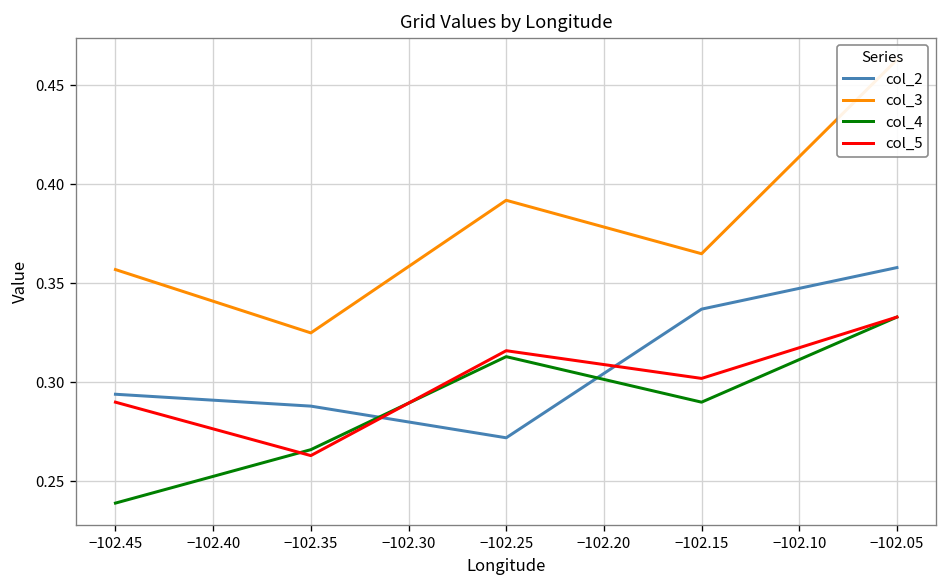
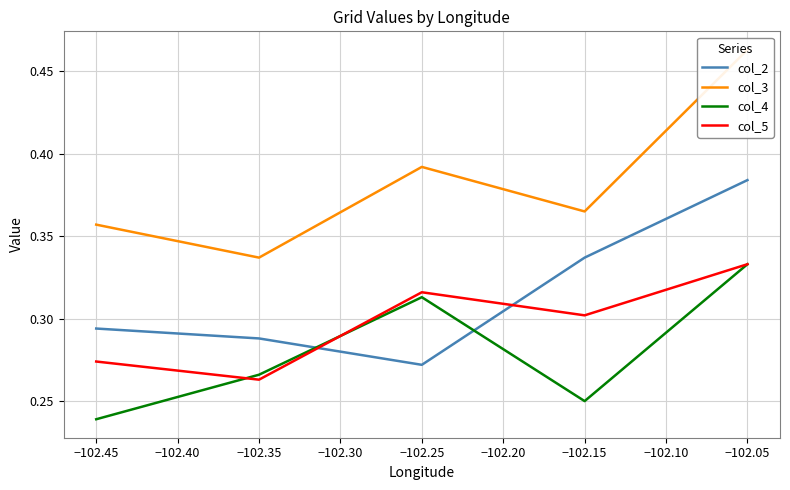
col_5, −102.45: 0.290 -> 0.274
col_3, −102.35: 0.325 -> 0.337
col_4, −102.15: 0.29 -> 0.25
col_2, −102.05: 0.358 -> 0.384
